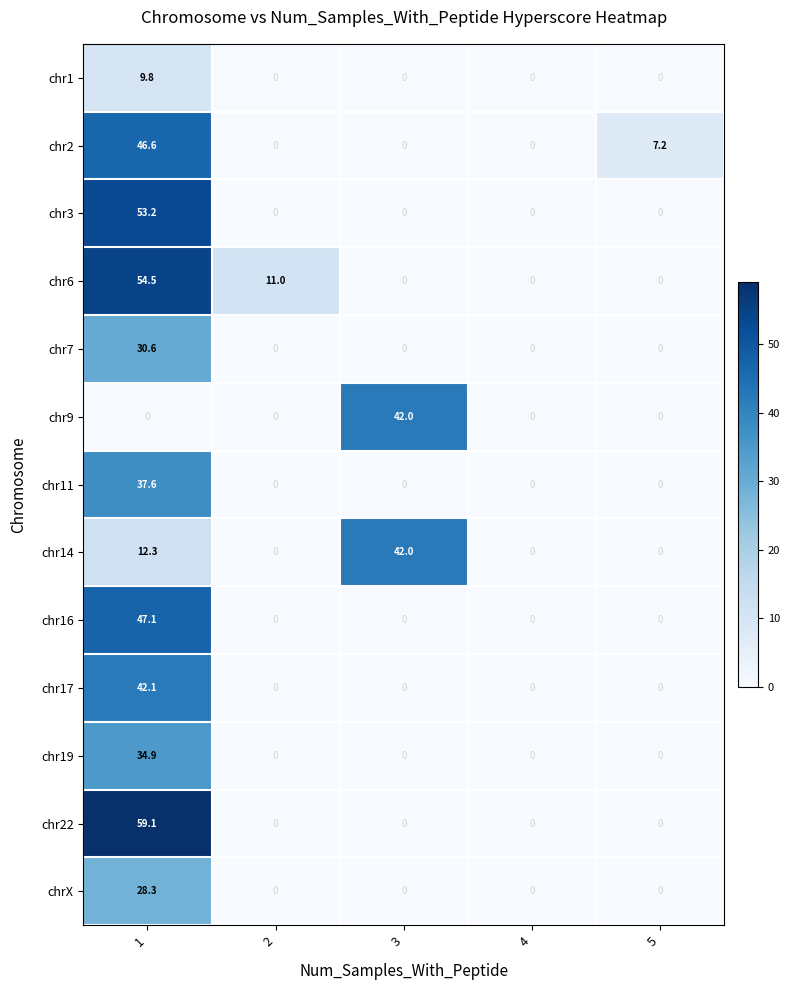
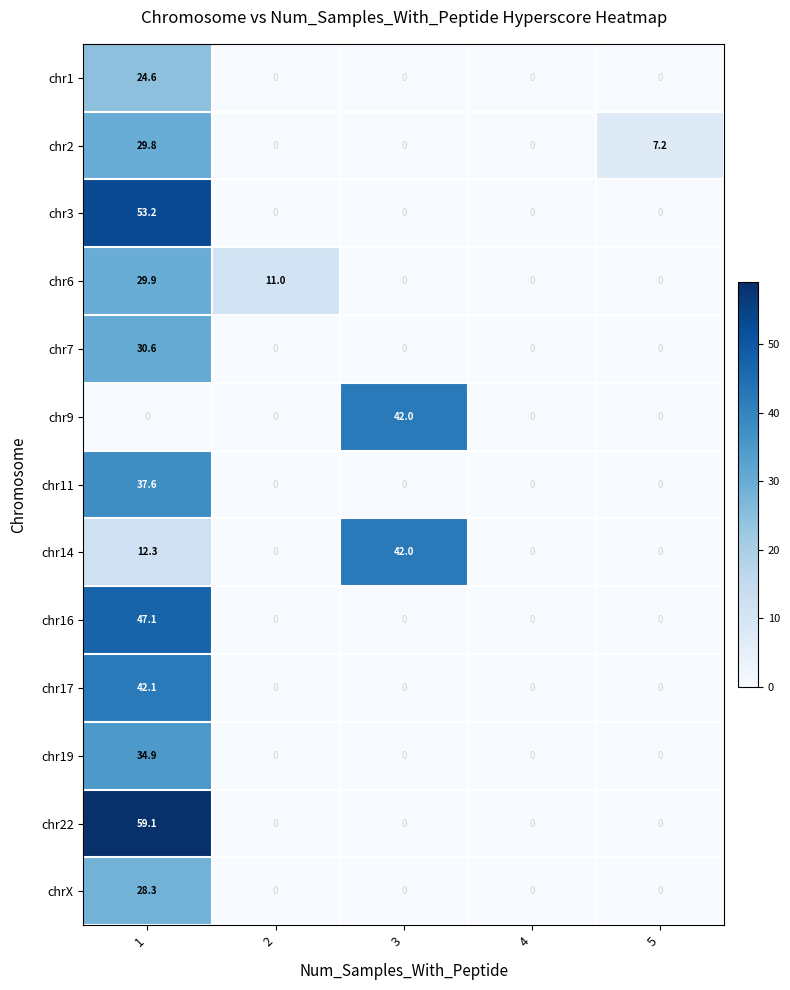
chr1, 1: 9.8 -> 24.6
chr2, 1: 46.6 -> 29.8
chr6, 1: 54.5 -> 29.9
